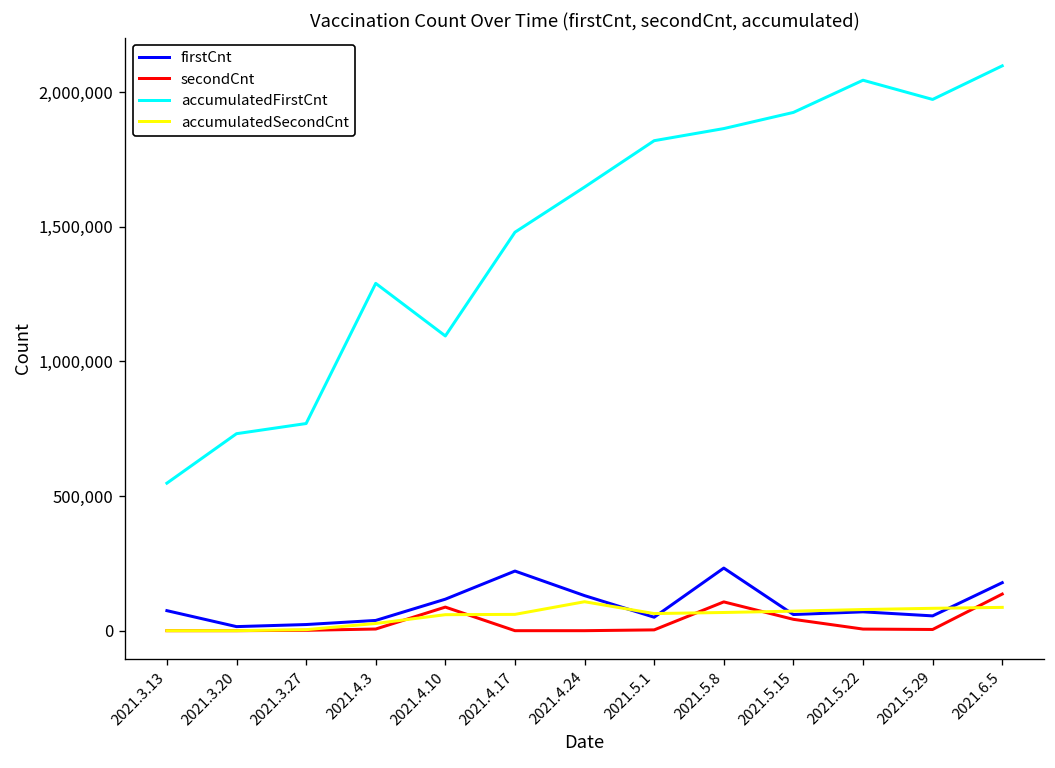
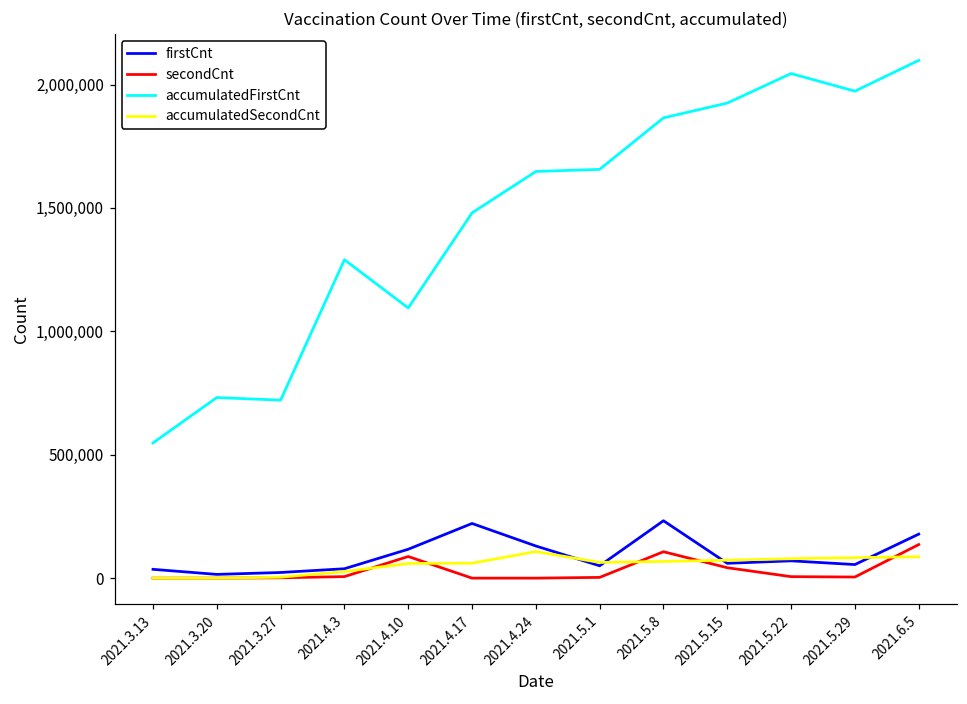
firstCnt, 2021.3.13: 70,000 -> 40,000
accumulatedFirstCnt, 2021.3.27: 770,000 -> 720,000
accumulatedFirstCnt, 2021.5.1: 1,820,000 -> 1,660,000
